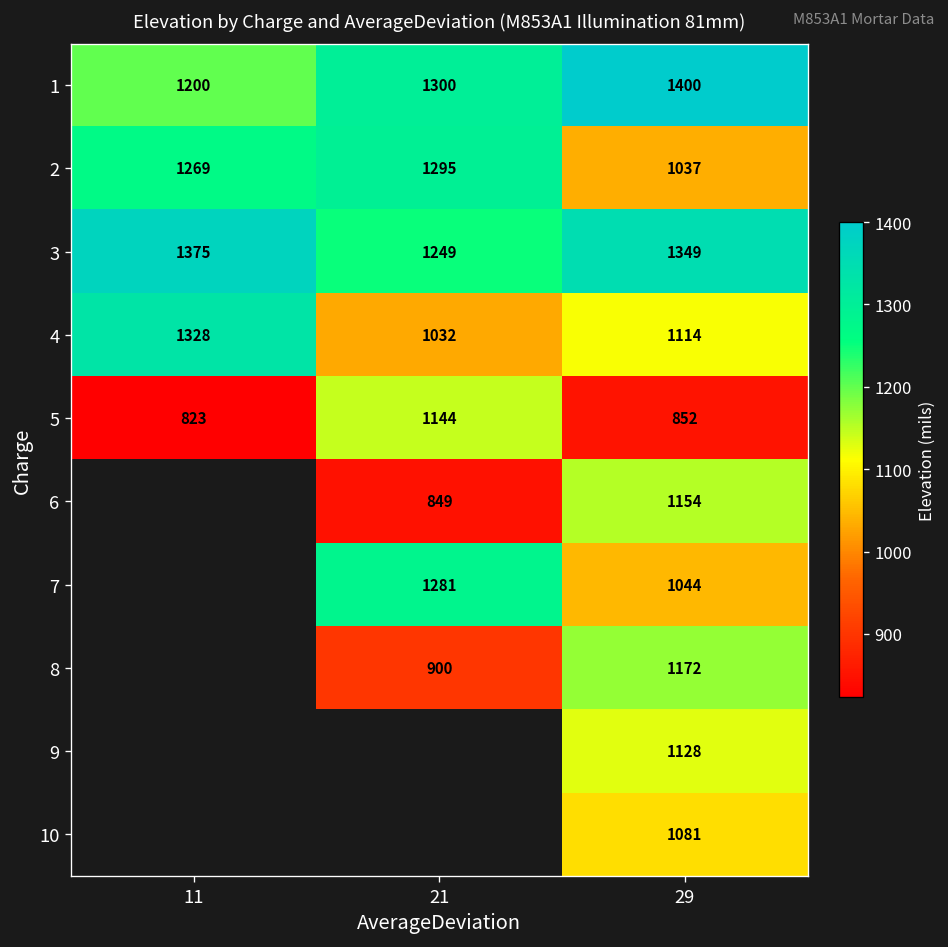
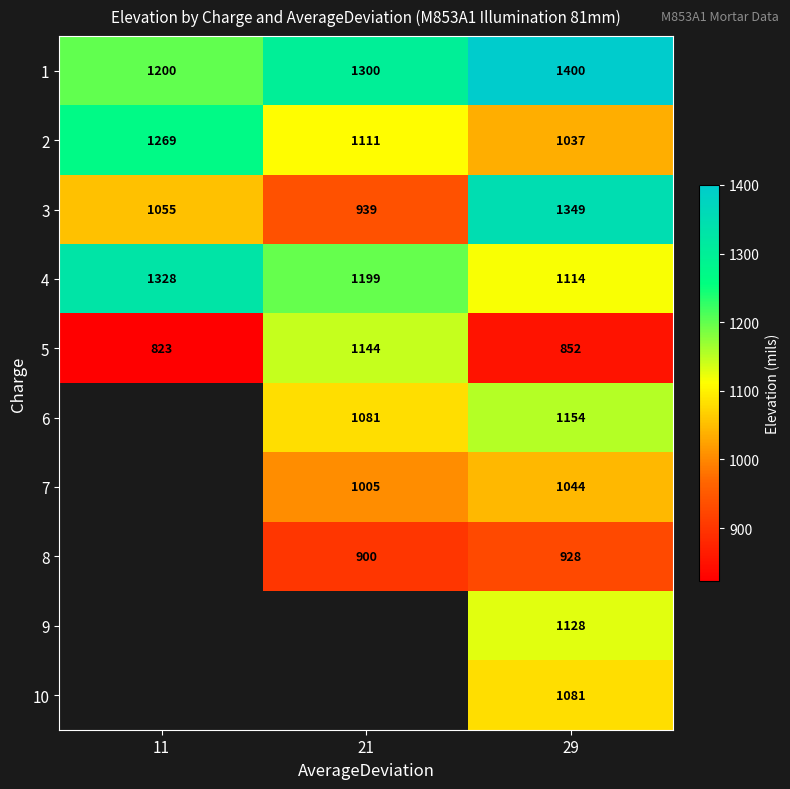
2, 21: 1295 -> 1111
3, 11: 1375 -> 1055
3, 21: 1249 -> 939
4, 21: 1032 -> 1199
6, 21: 849 -> 1081
7, 21: 1281 -> 1005
8, 29: 1172 -> 928
